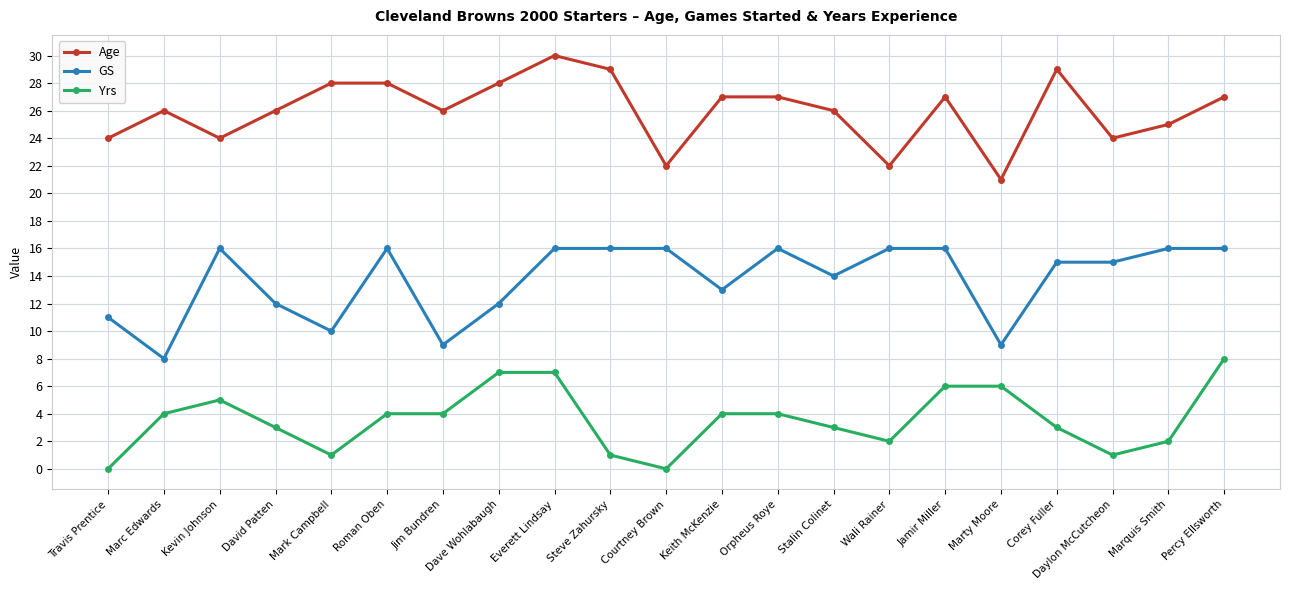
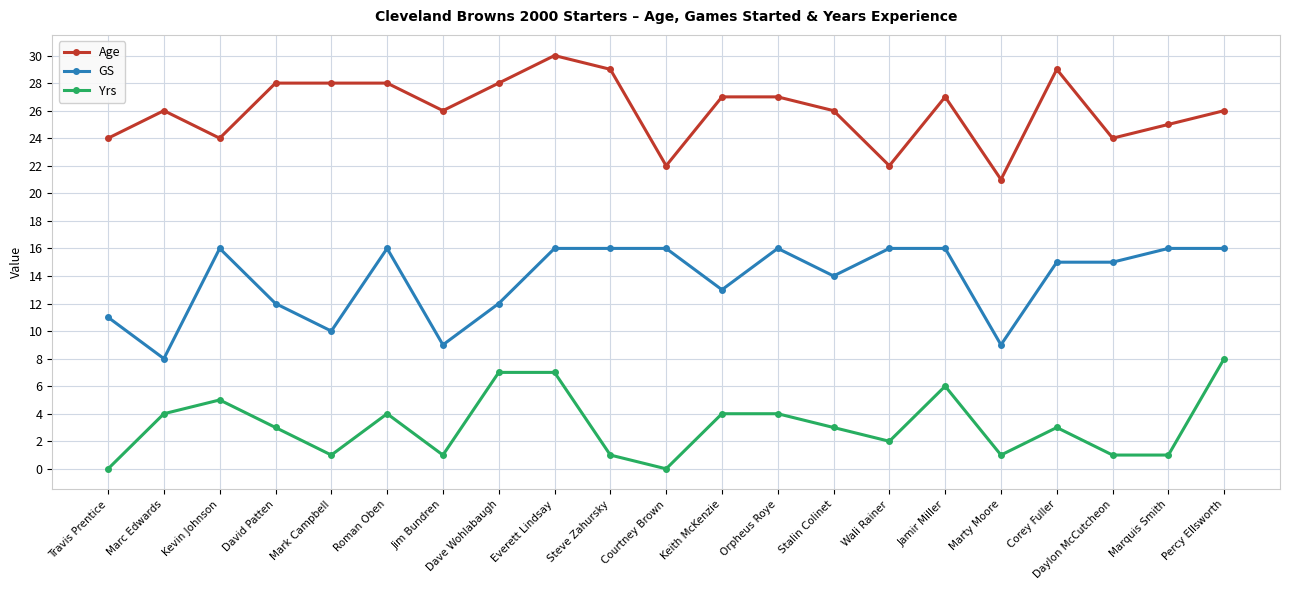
Age, David Patten: 26 -> 28
Yrs, Jim Bundren: 4 -> 1
Yrs, Marty Moore: 6 -> 1
Yrs, Marquis Smith: 2 -> 1
Age, Percy Ellsworth: 27 -> 26
